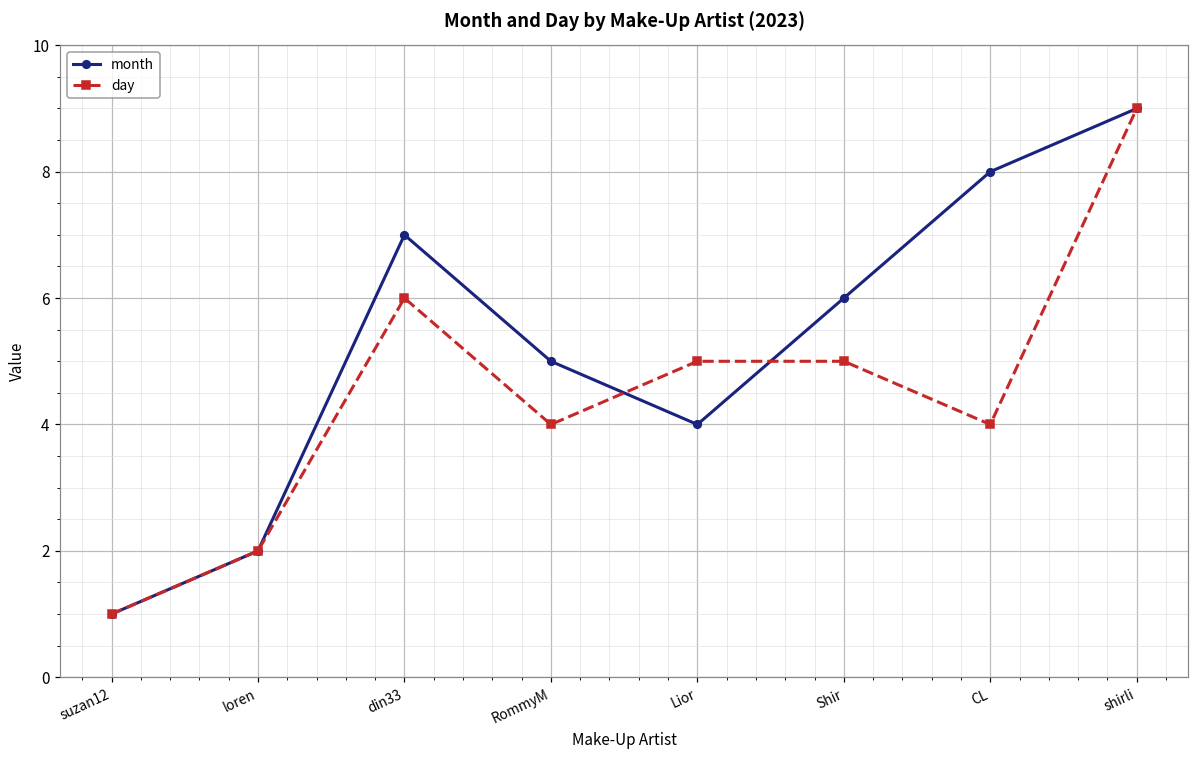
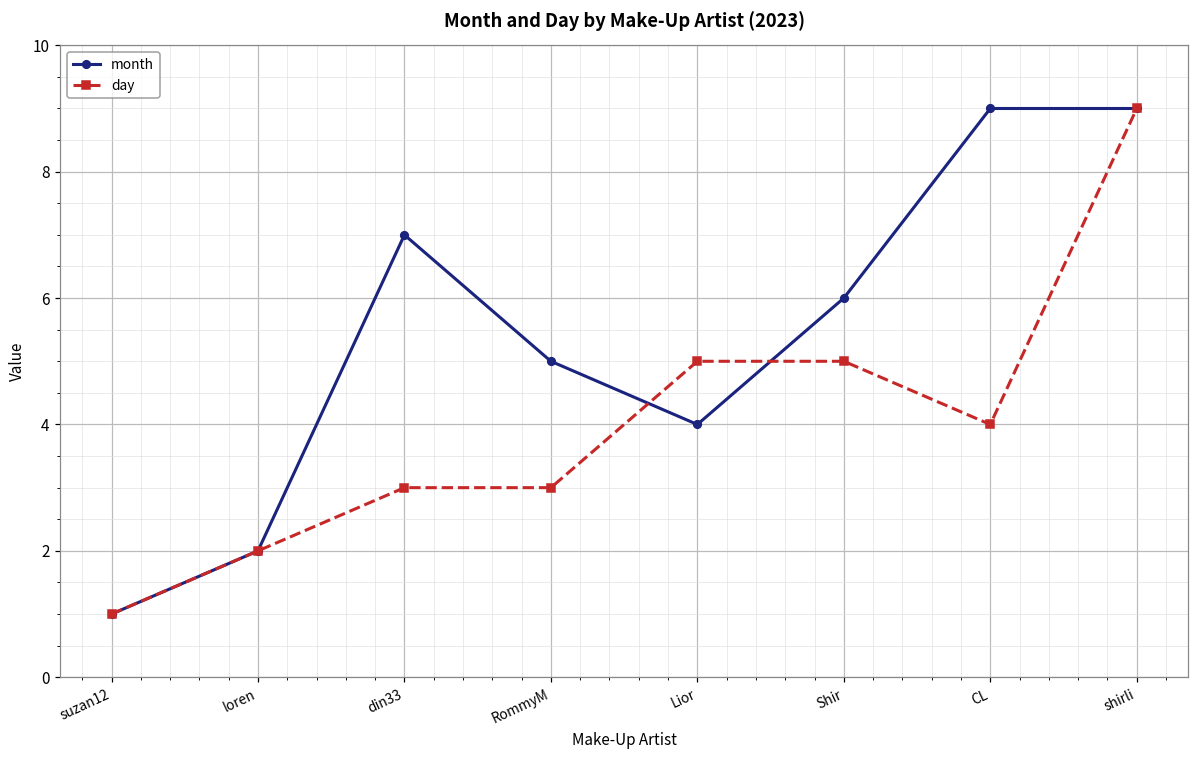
day, din33: 6 -> 3
day, RommyM: 4 -> 3
month, CL: 8 -> 9
